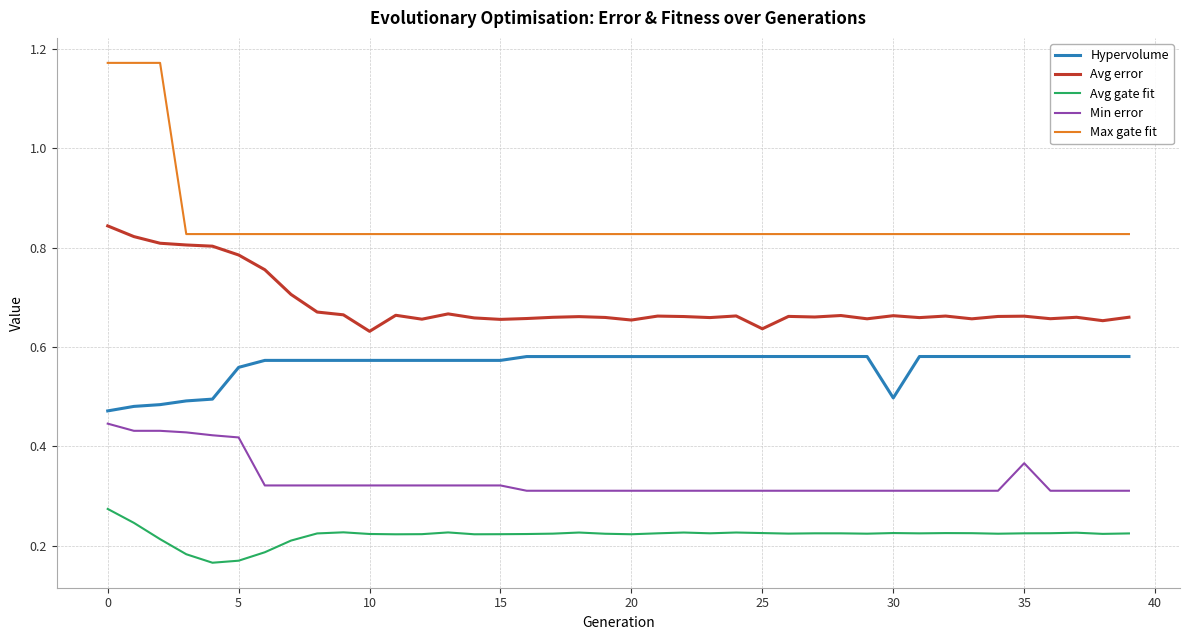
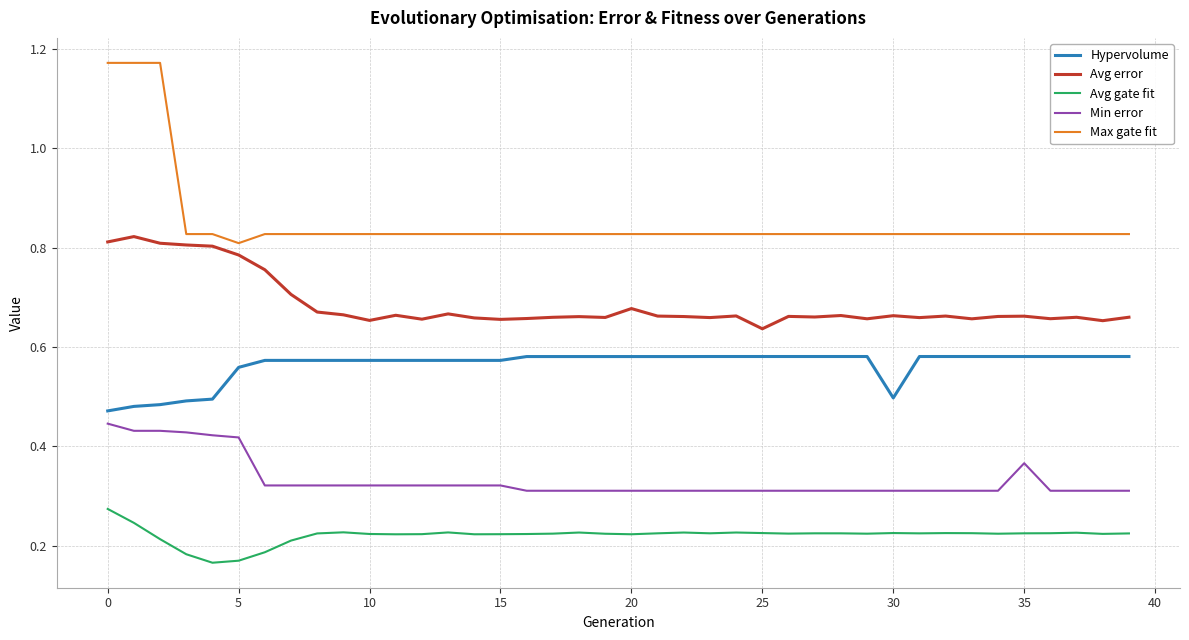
Avg error, 0: 0.84 -> 0.81
Max gate fit, 5: 0.83 -> 0.81
Avg error, 10: 0.63 -> 0.65
Avg error, 20: 0.65 -> 0.68
